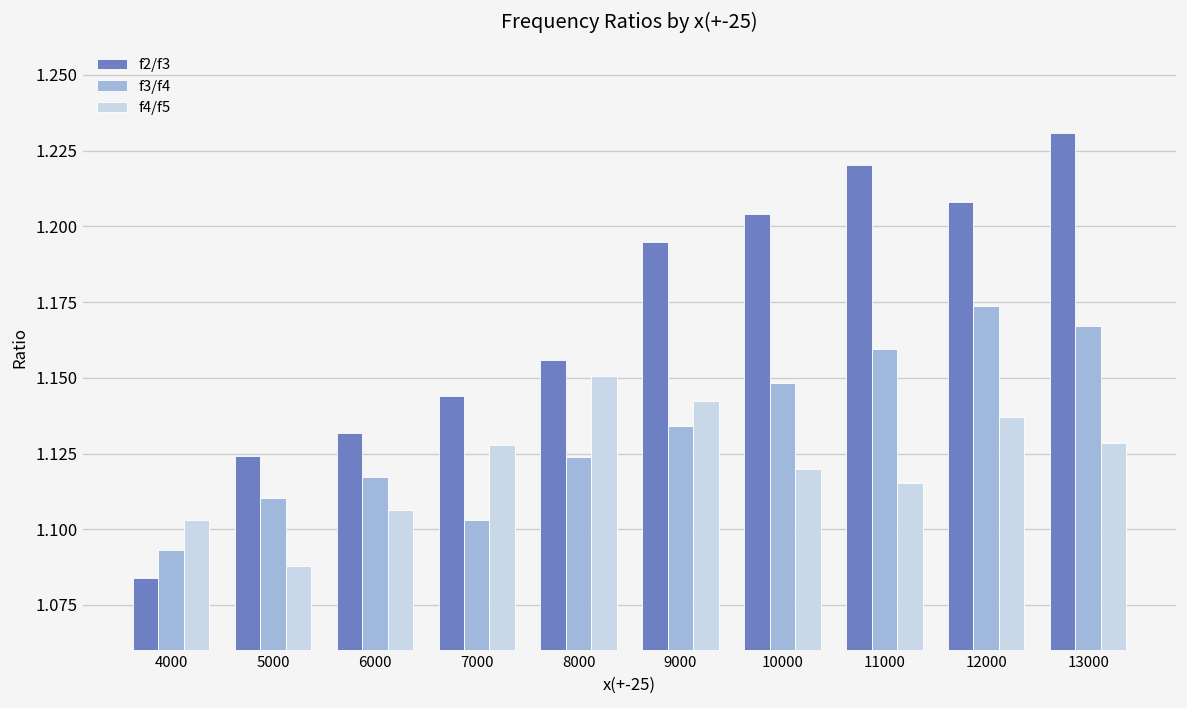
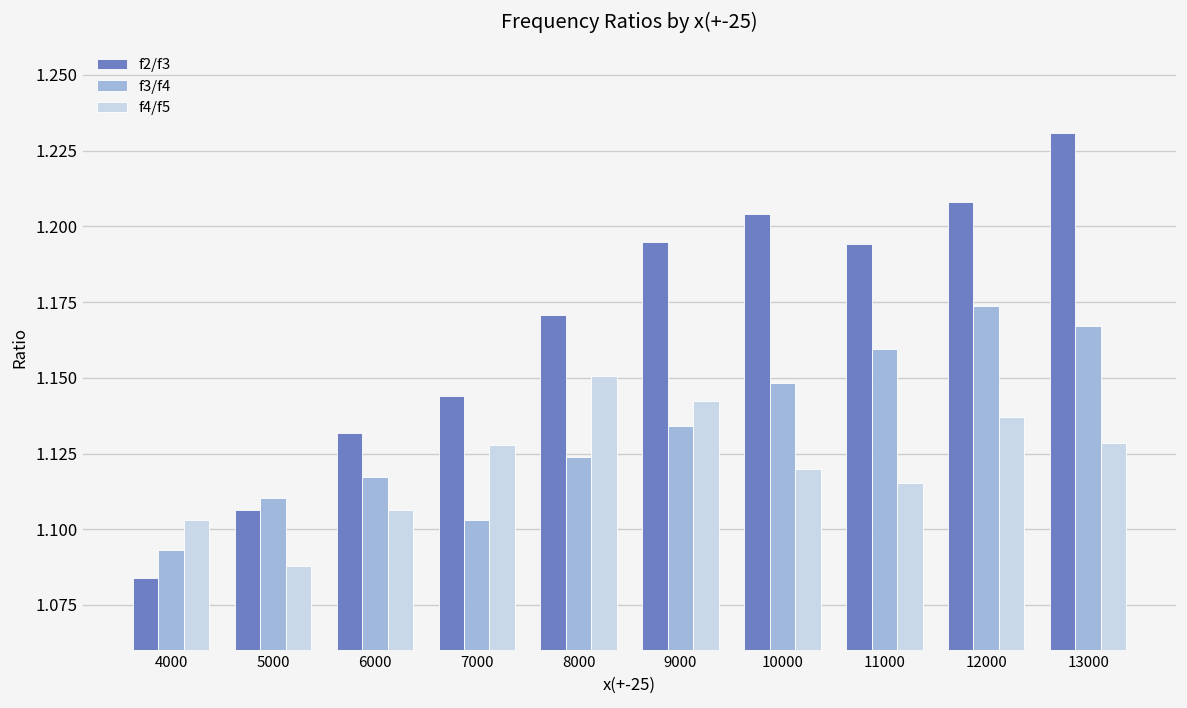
f2/f3, 5000: 1.124 -> 1.106
f2/f3, 8000: 1.156 -> 1.171
f2/f3, 11000: 1.220 -> 1.194
